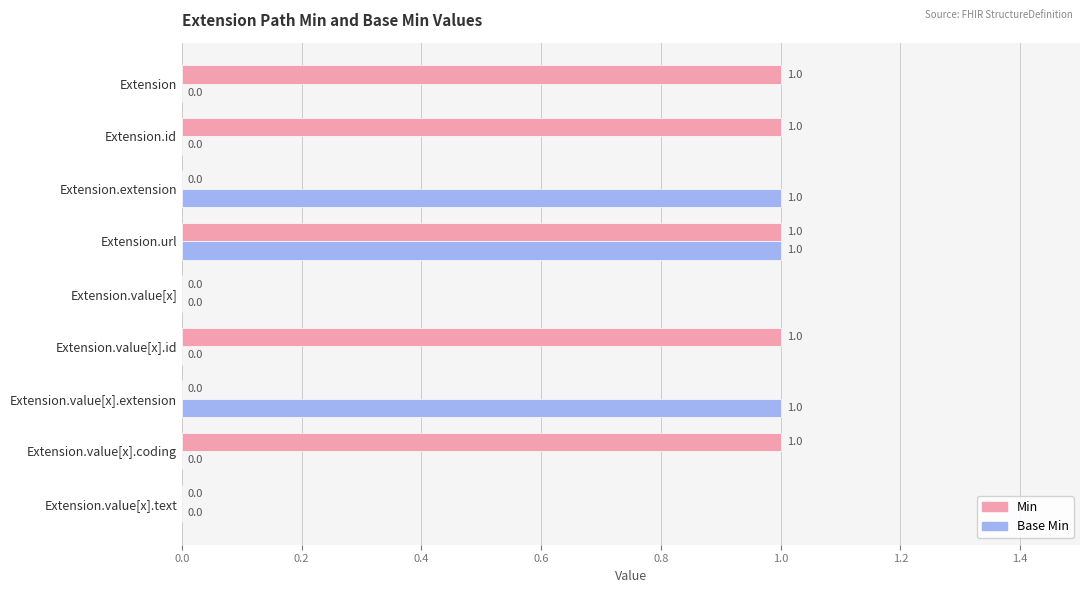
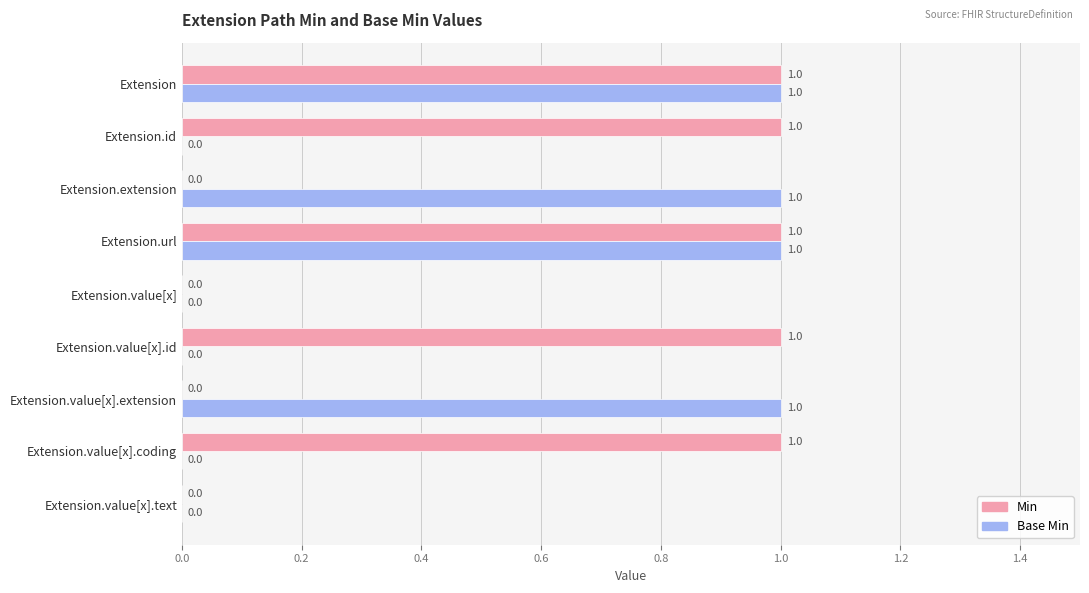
Base Min, Extension: 0.0 -> 1.0
